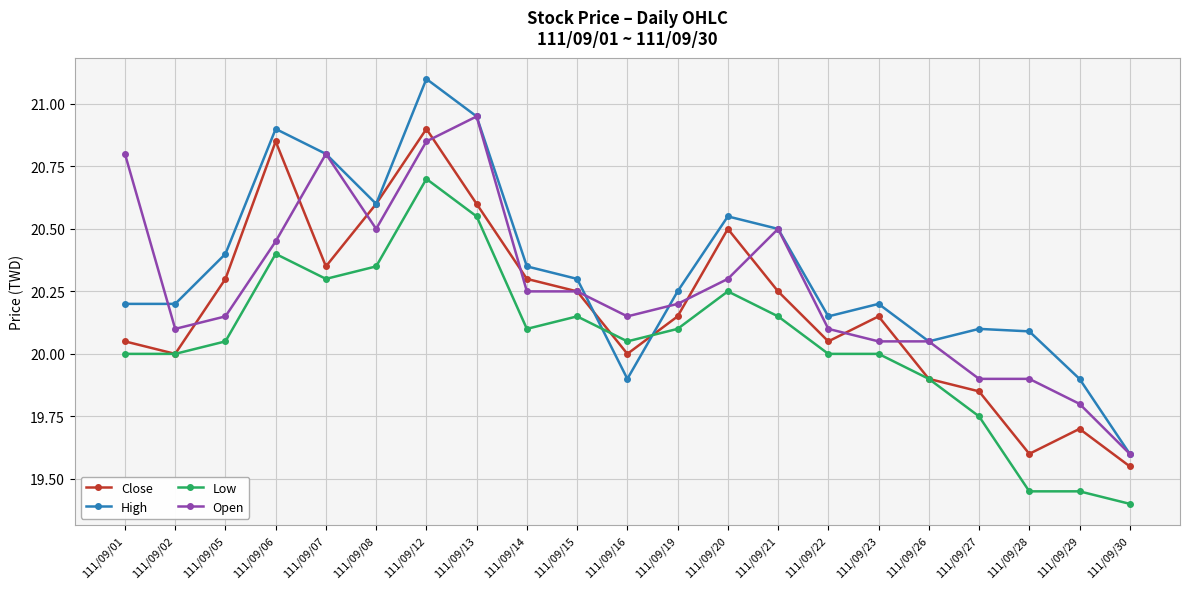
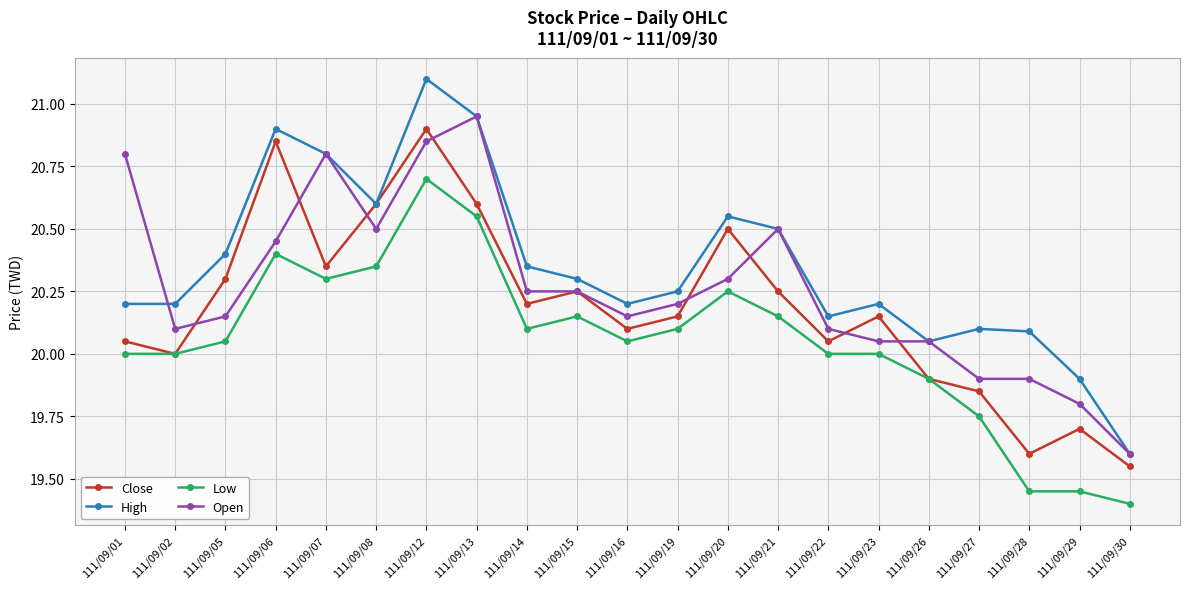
Close, 111/09/14: 20.3 -> 20.2
Close, 111/09/16: 20.0 -> 20.1
High, 111/09/16: 19.9 -> 20.2
